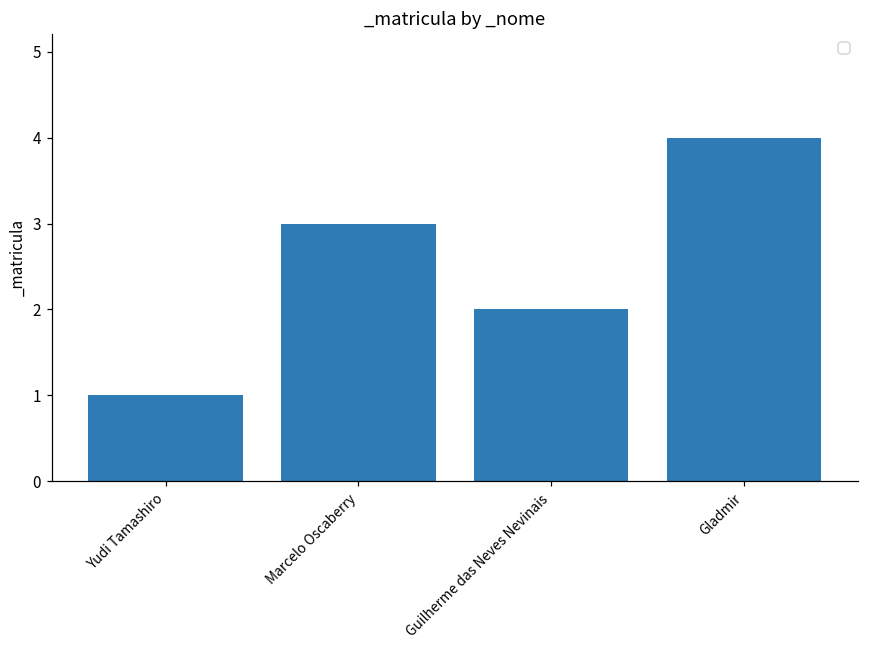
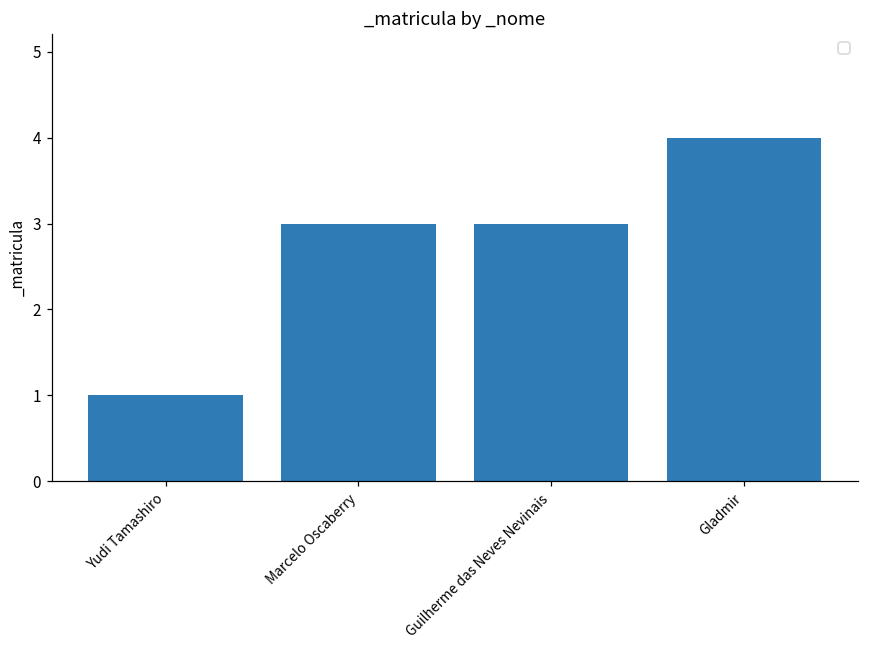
Guilherme das Neves Nevinais: 2 -> 3
